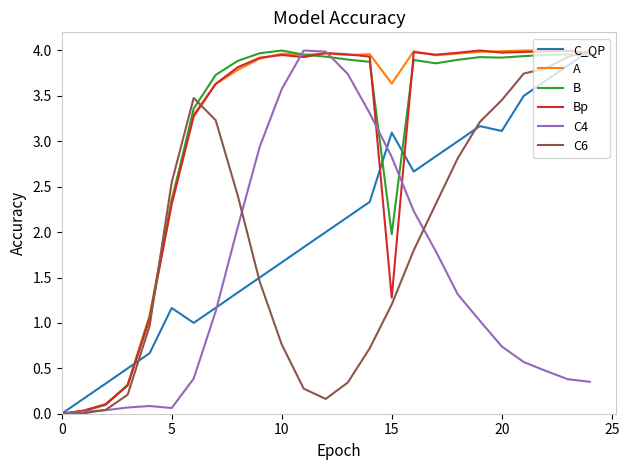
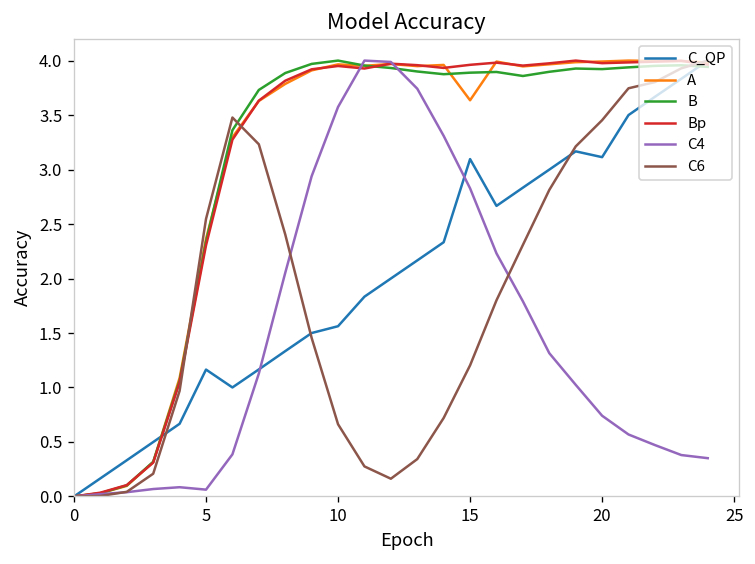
C_QP, 10: 1.7 -> 1.6
C6, 10: 0.8 -> 0.7
B, 15: 2.0 -> 3.9
Bp, 15: 1.3 -> 4.0
